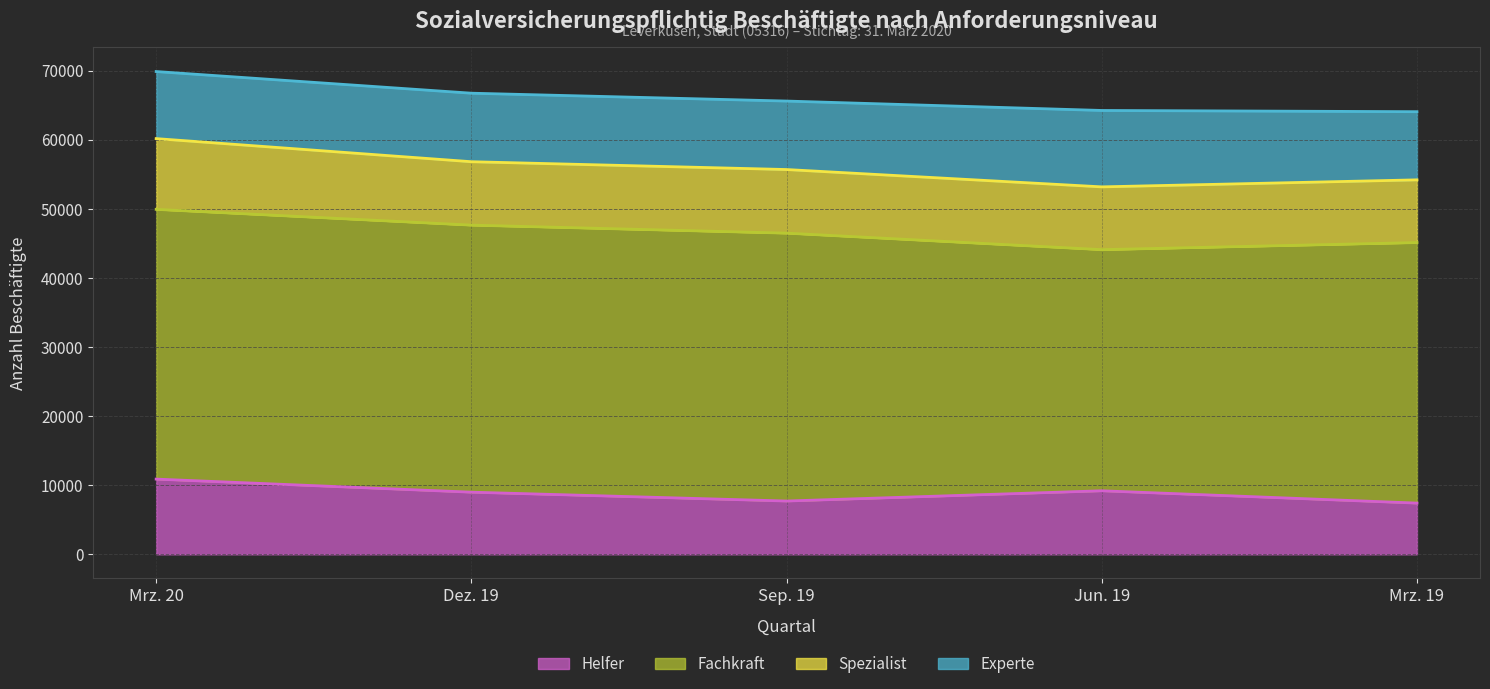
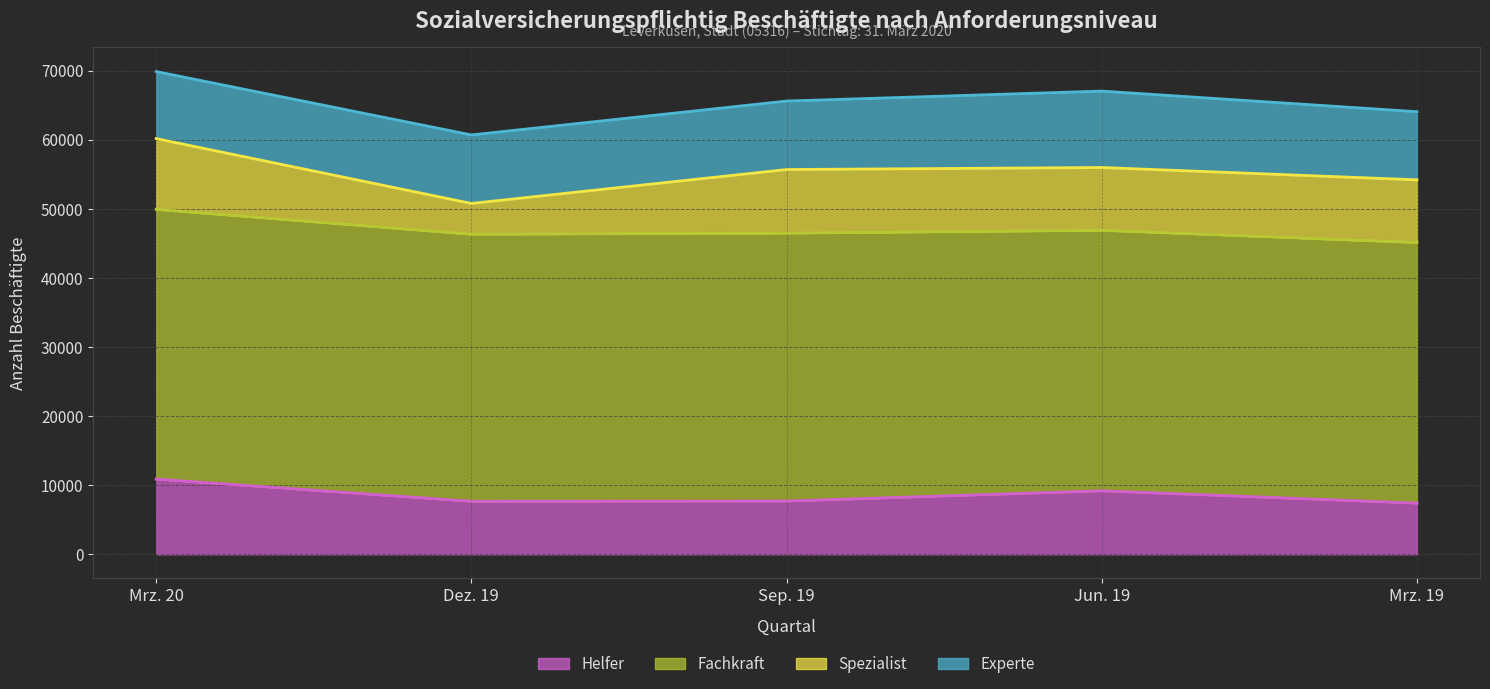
Helfer, Dez. 19: 9000 -> 8000
Spezialist, Dez. 19: 9000 -> 4000
Fachkraft, Jun. 19: 35000 -> 38000
